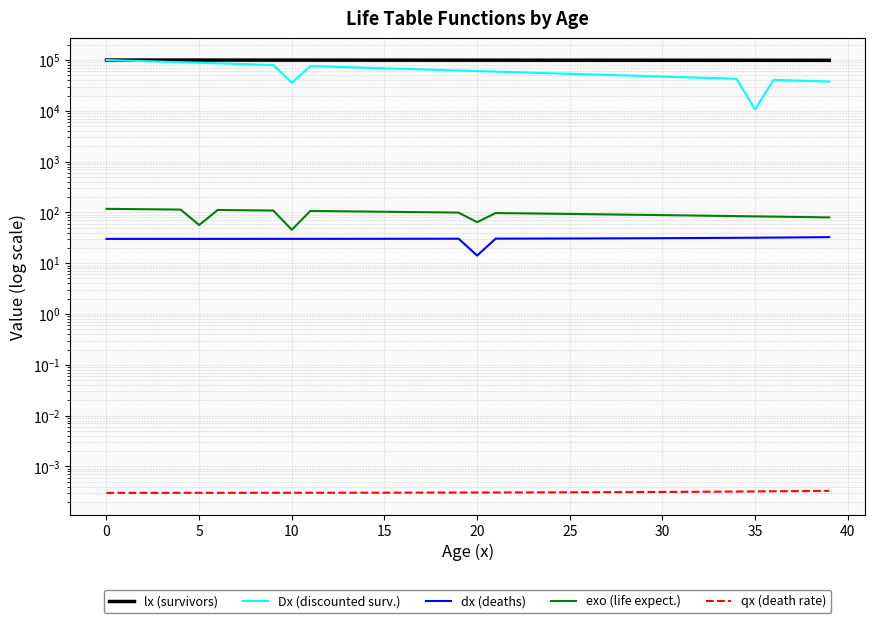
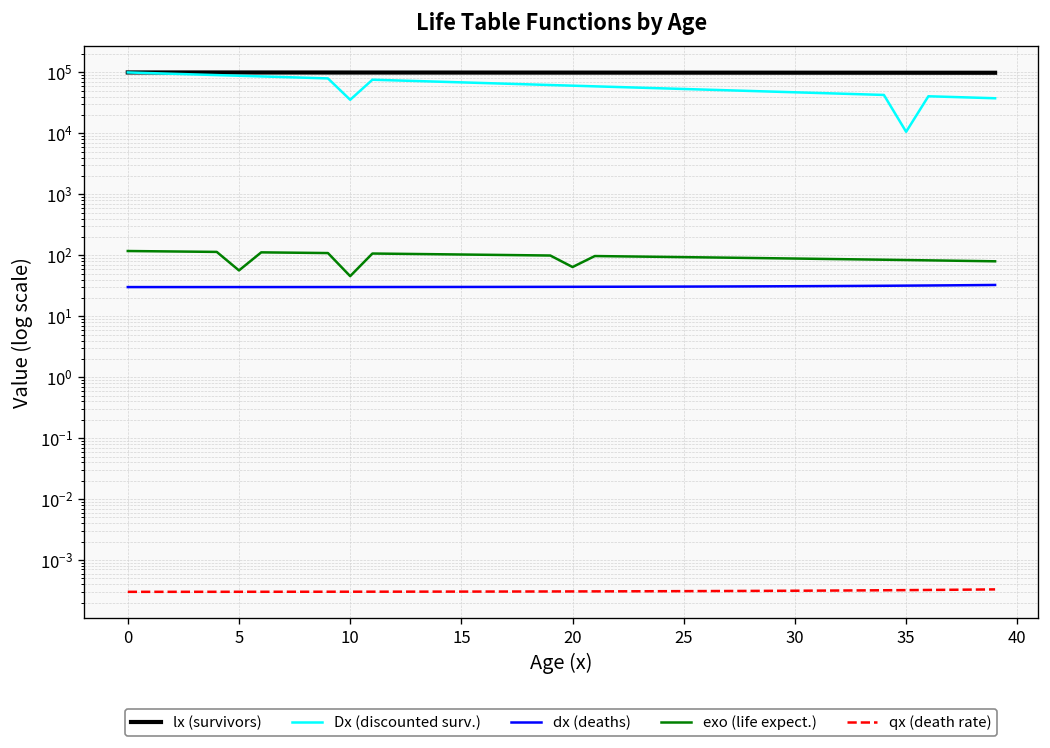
dx (deaths), 20: 14 -> 30
